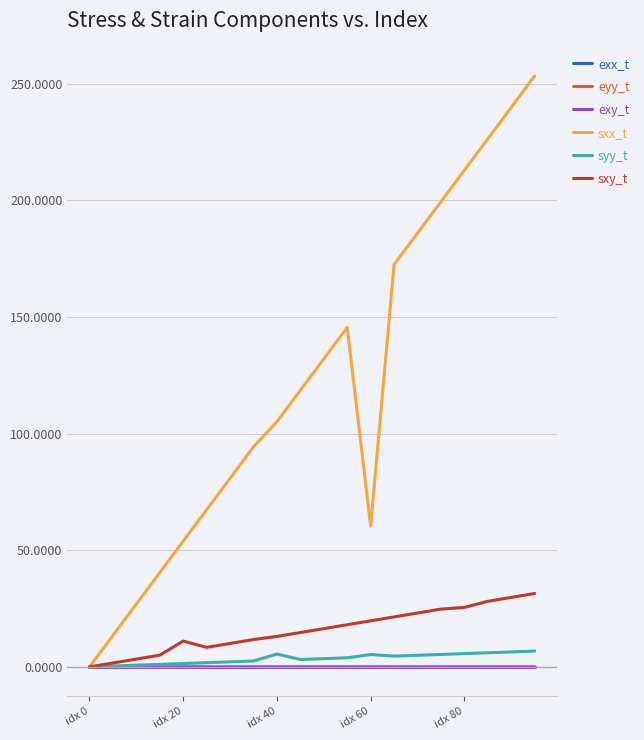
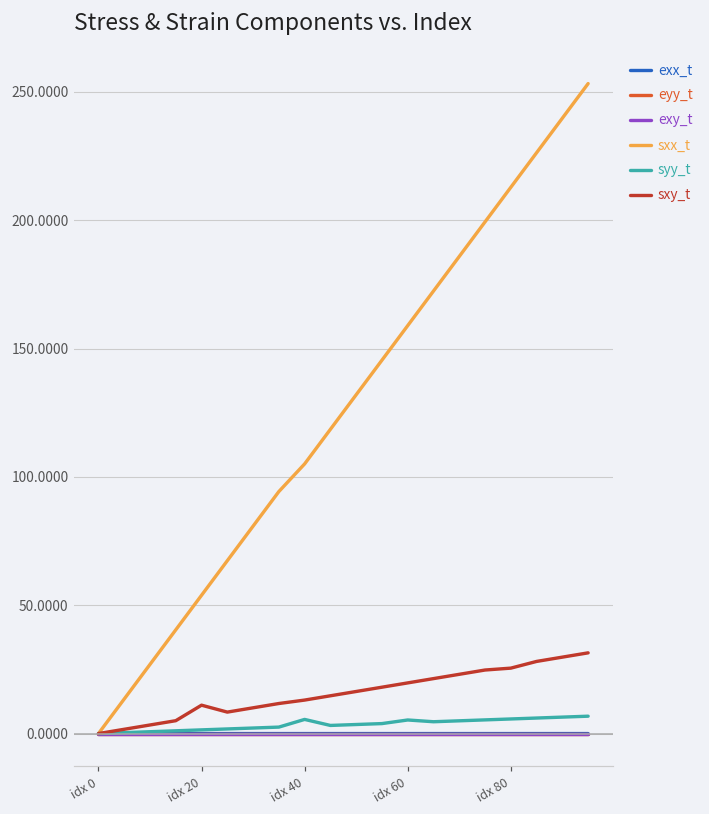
sxx_t, idx 60: 60 -> 159
